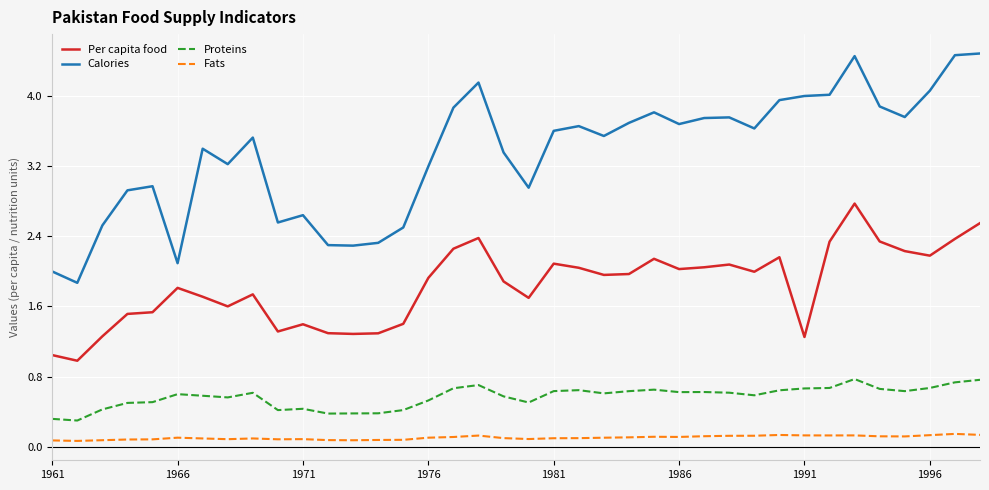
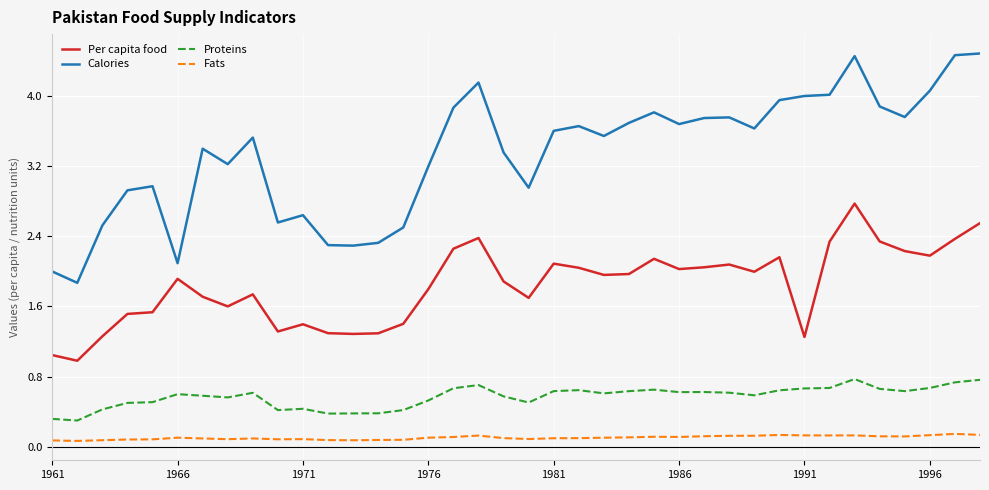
Per capita food, 1966: 1.8 -> 1.9
Per capita food, 1976: 1.9 -> 1.8
